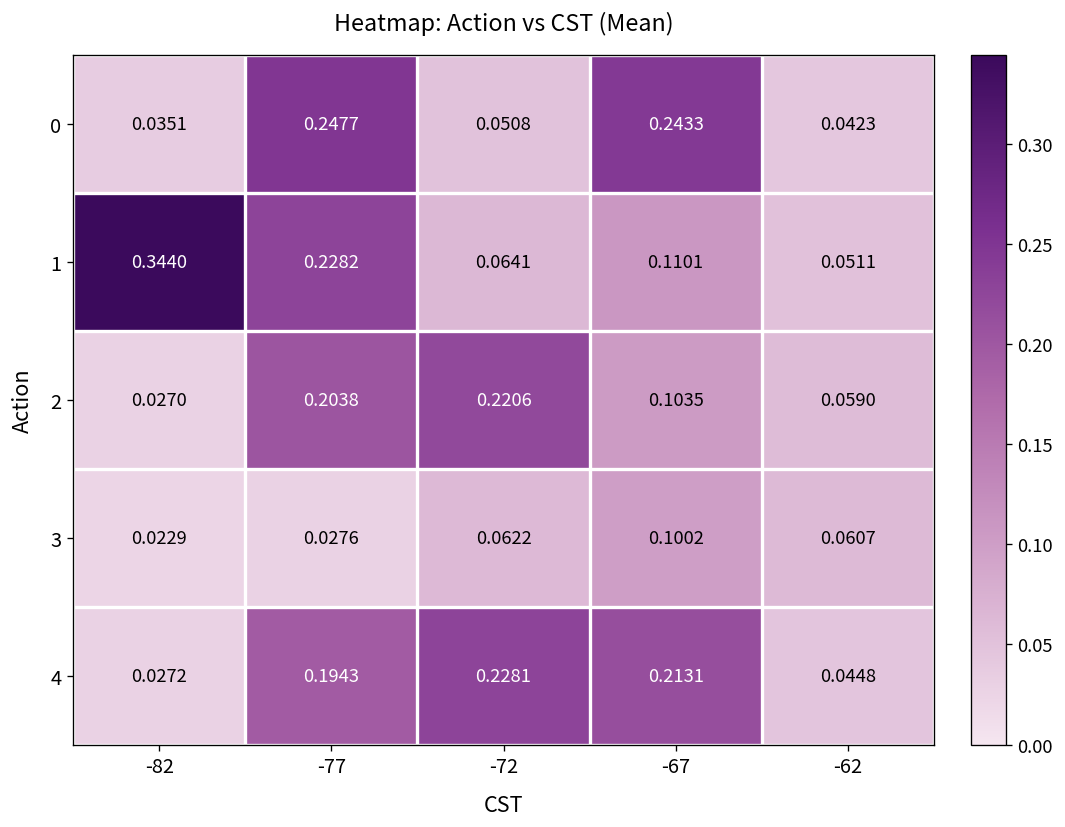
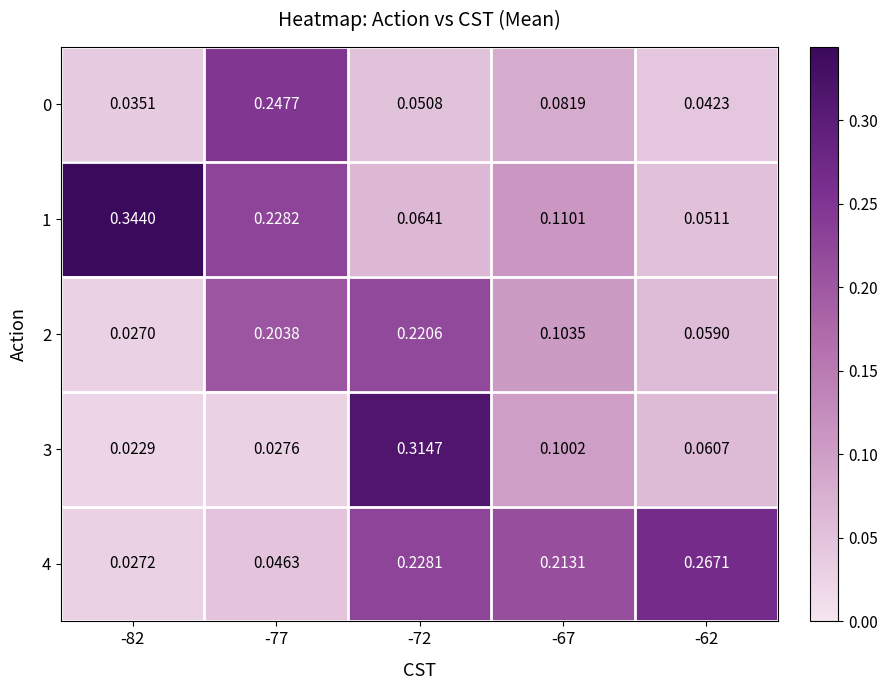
0, -67: 0.2433 -> 0.0819
3, -72: 0.0622 -> 0.3147
4, -77: 0.1943 -> 0.0463
4, -62: 0.0448 -> 0.2671
